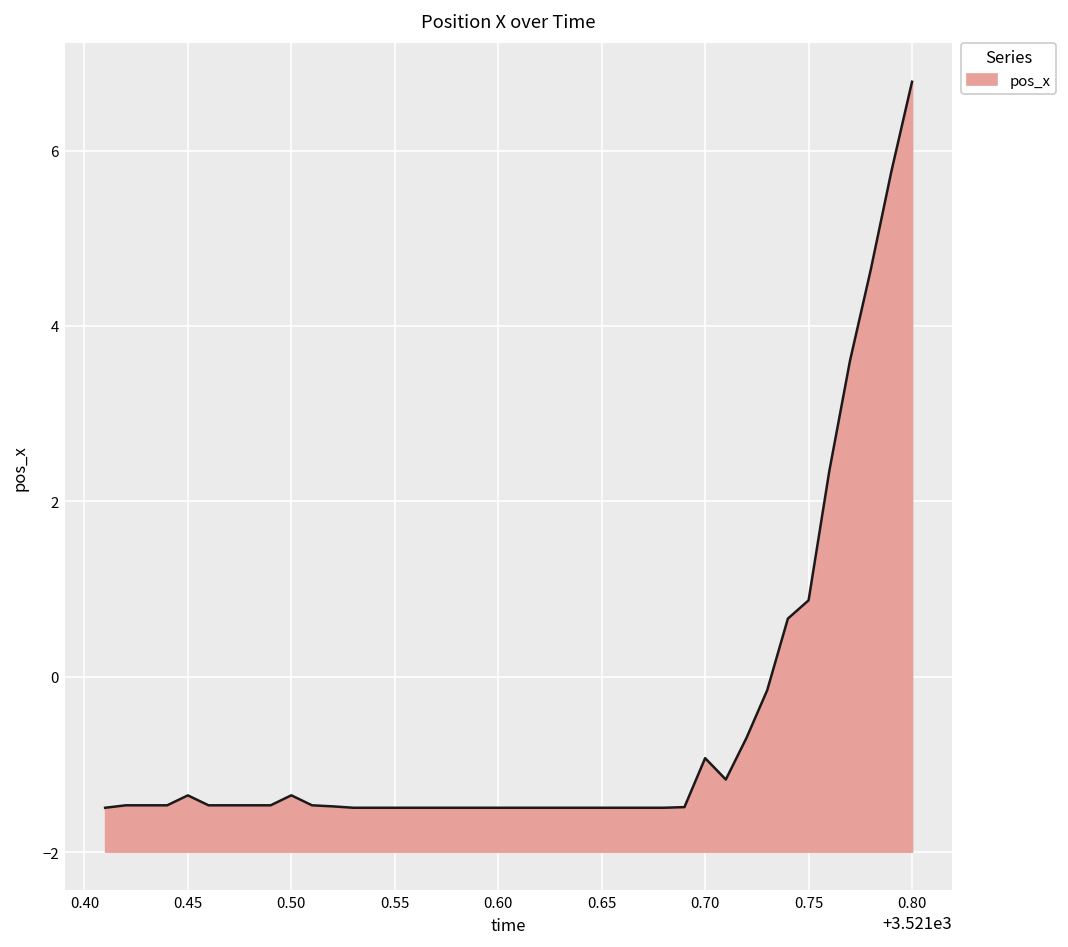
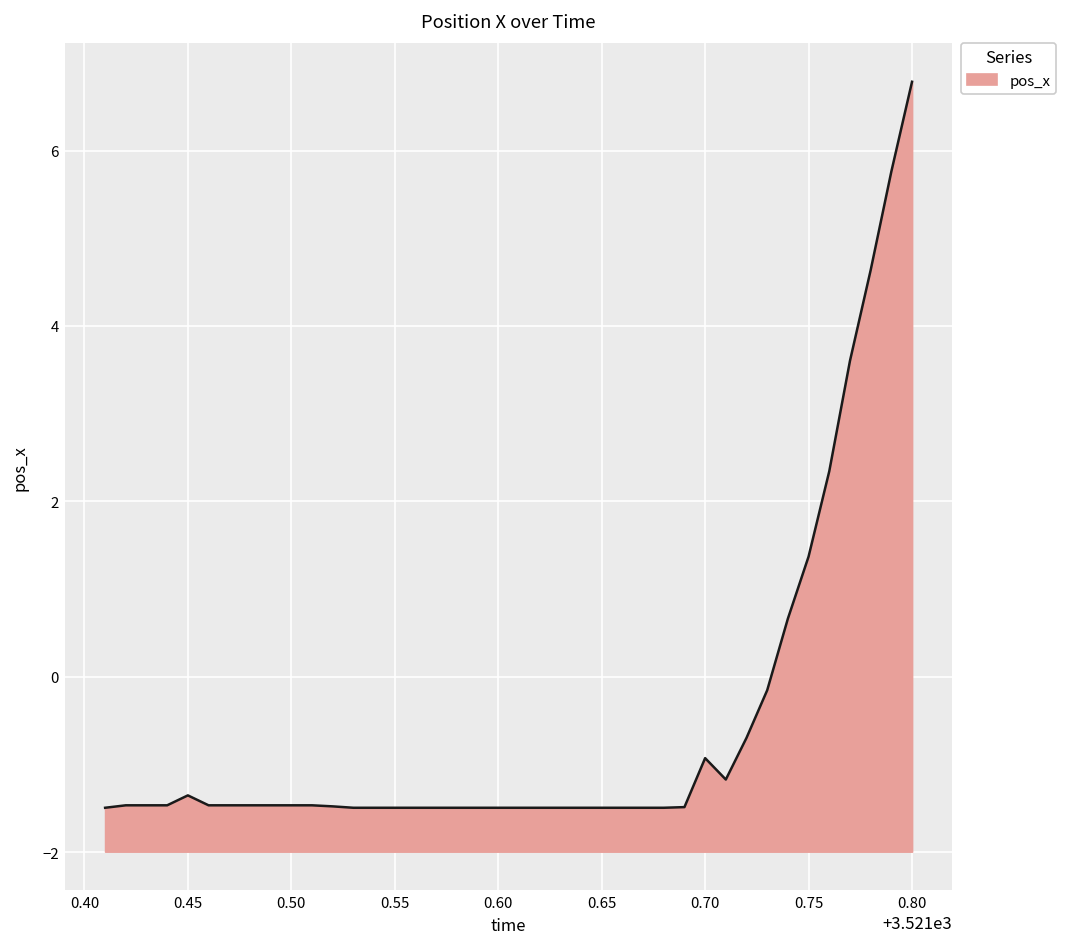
0.50: -1.4 -> -1.5
0.75: 0.9 -> 1.4
